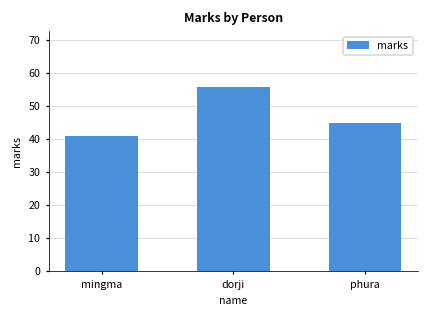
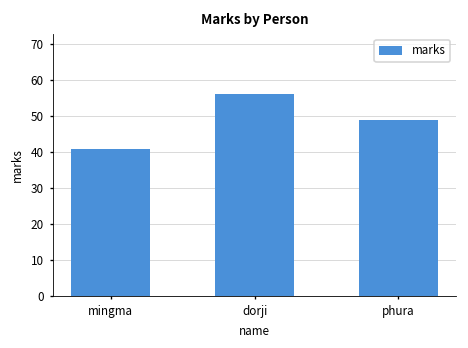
phura: 45 -> 49
